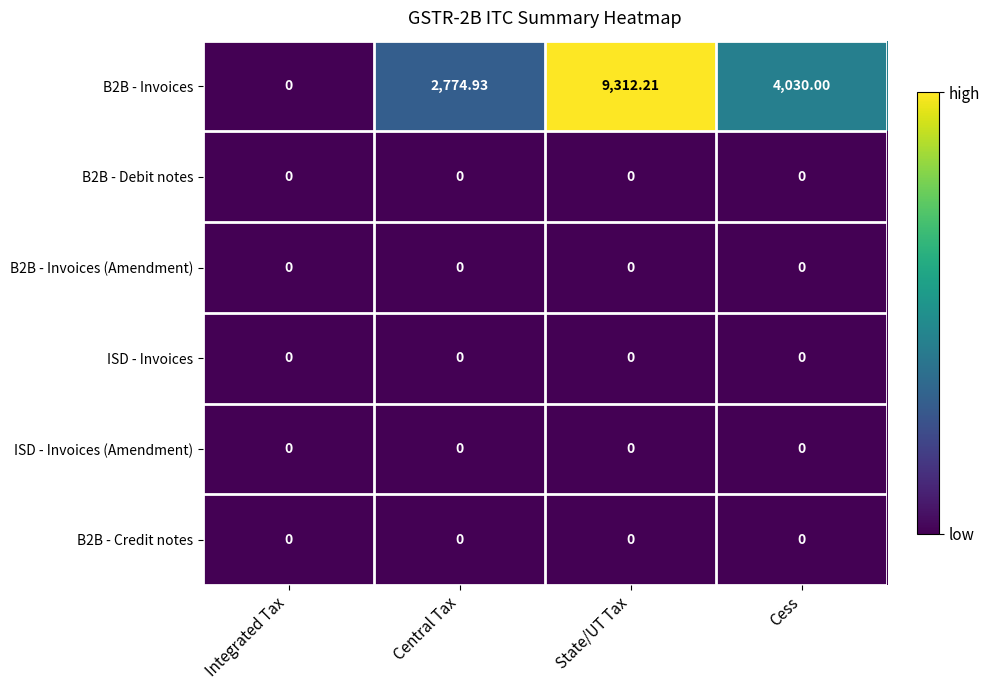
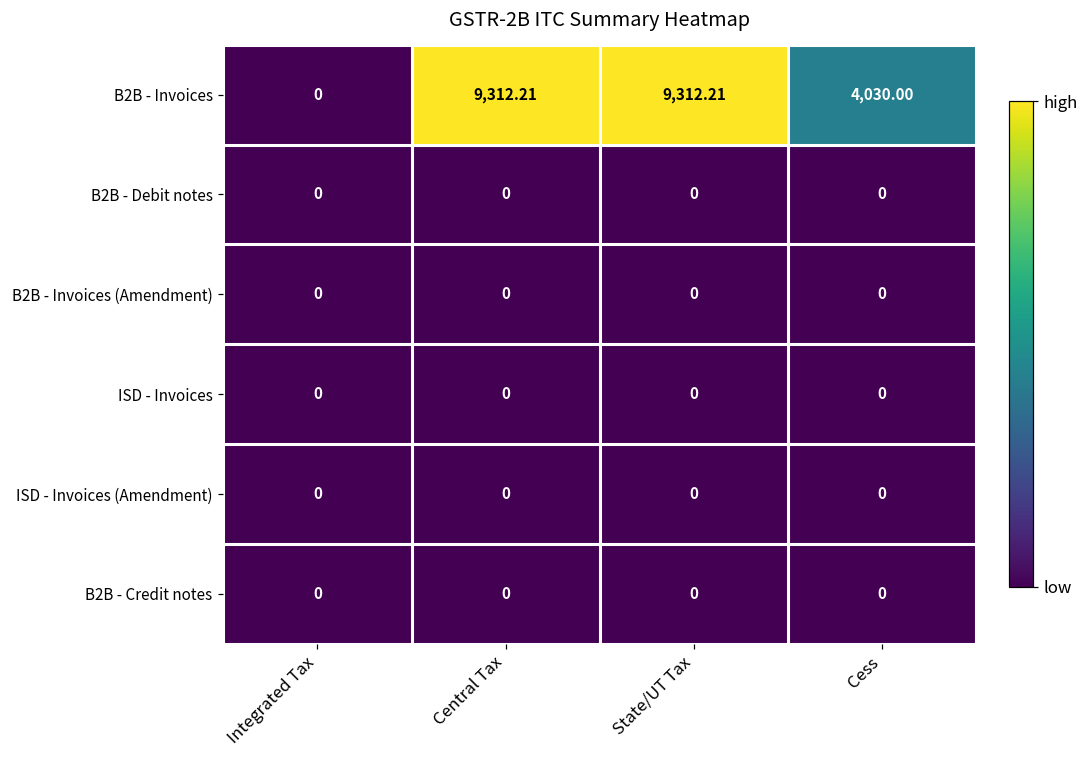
B2B - Invoices, Central Tax: 2,774.93 -> 9,312.21
